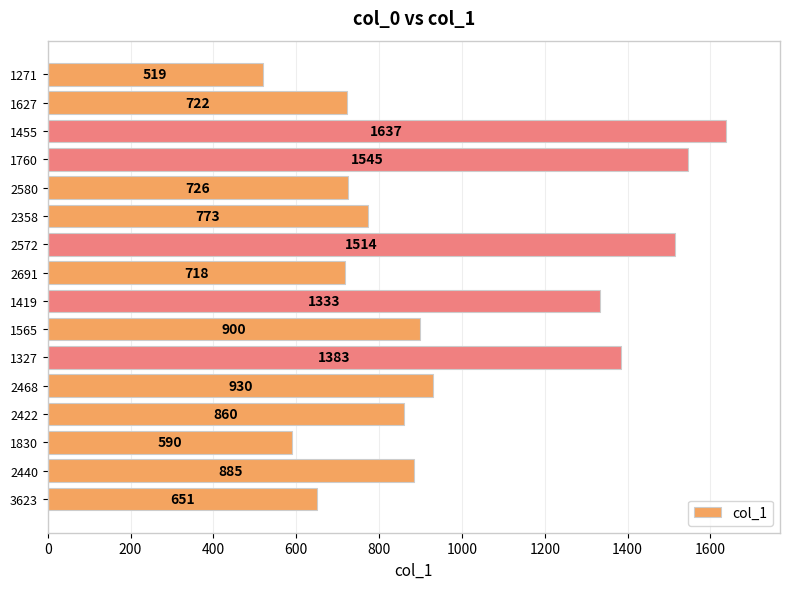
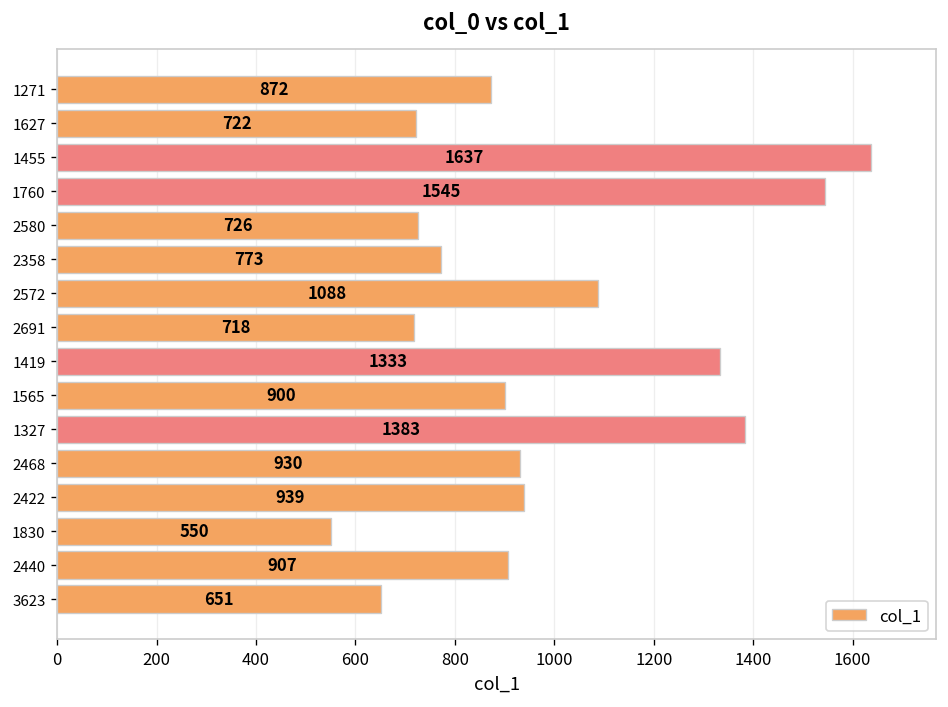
1271: 519 -> 872
2572: 1514 -> 1088
2422: 860 -> 939
1830: 590 -> 550
2440: 885 -> 907
